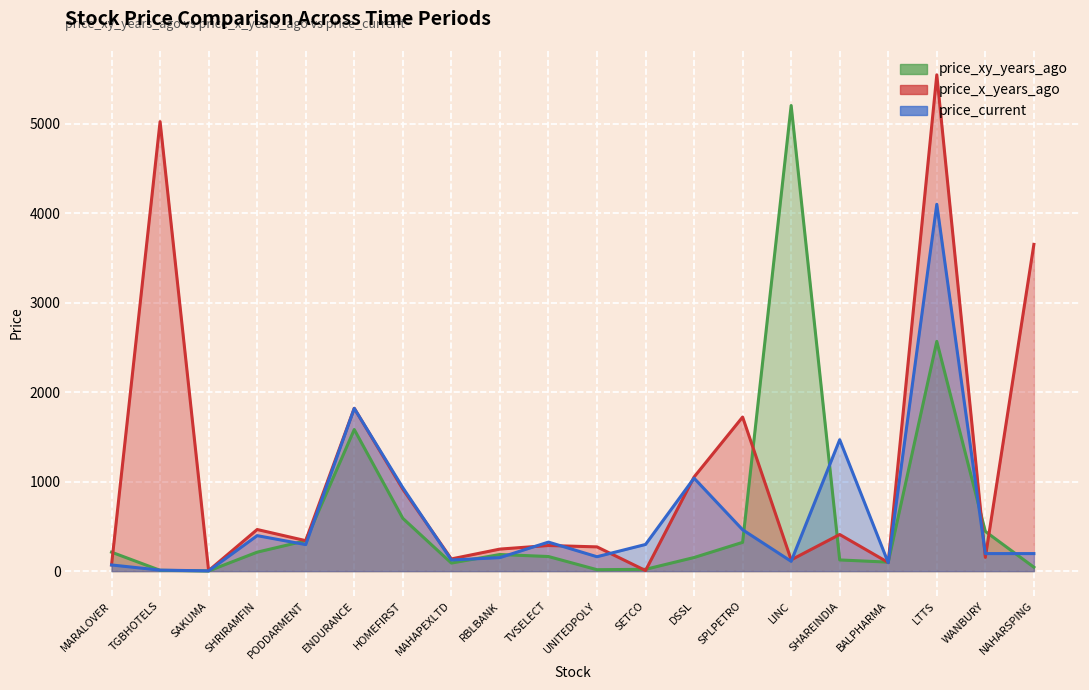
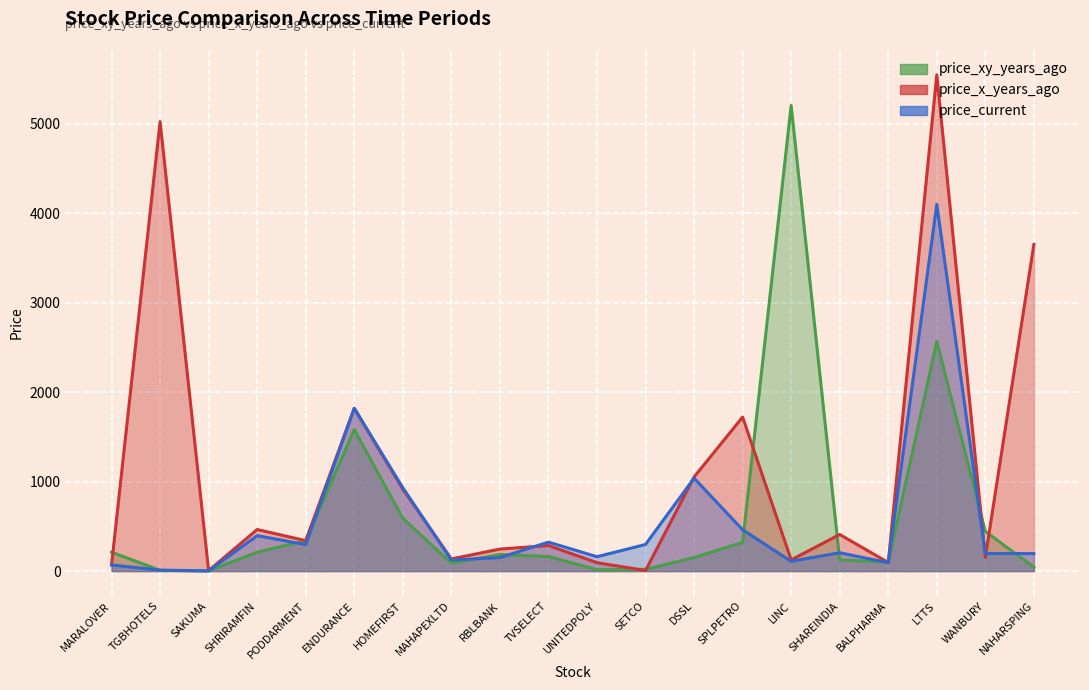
price_x_years_ago, UNITEDPOLY: 300 -> 100
price_current, SHAREINDIA: 1500 -> 200
